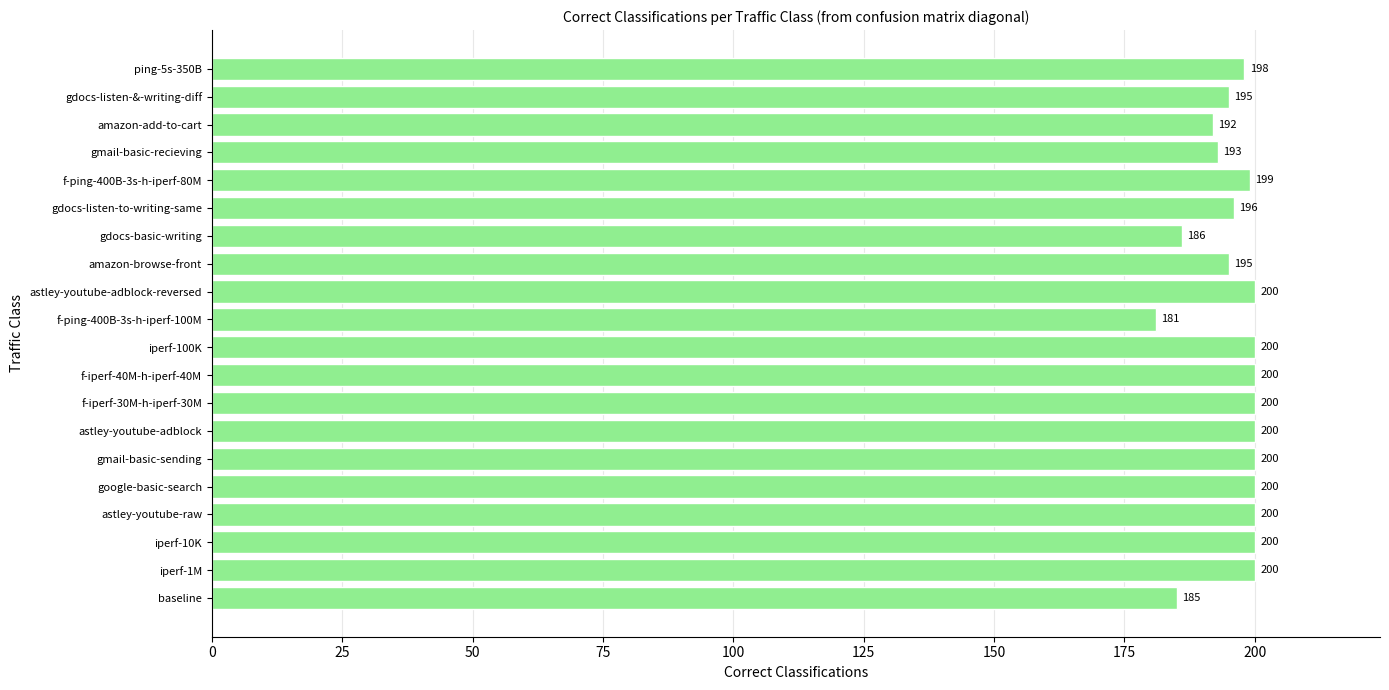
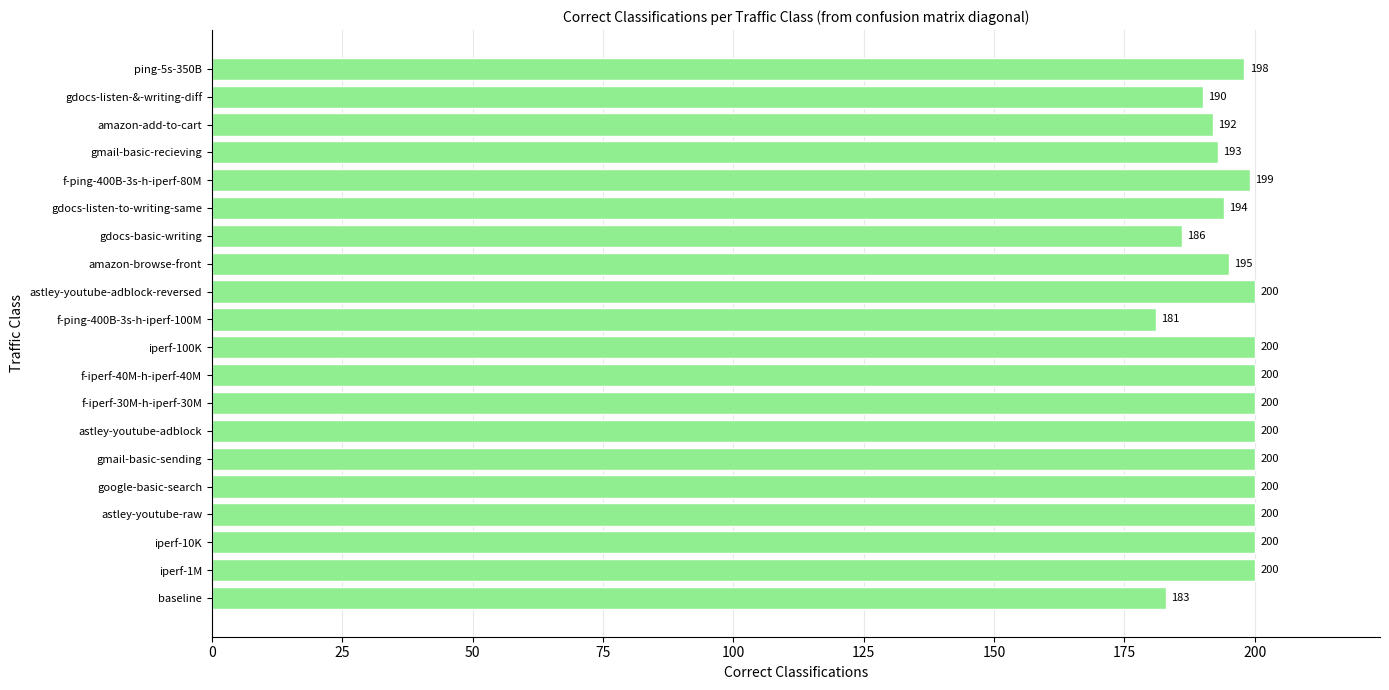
gdocs-listen-&-writing-diff: 195 -> 190
gdocs-listen-to-writing-same: 196 -> 194
baseline: 185 -> 183
